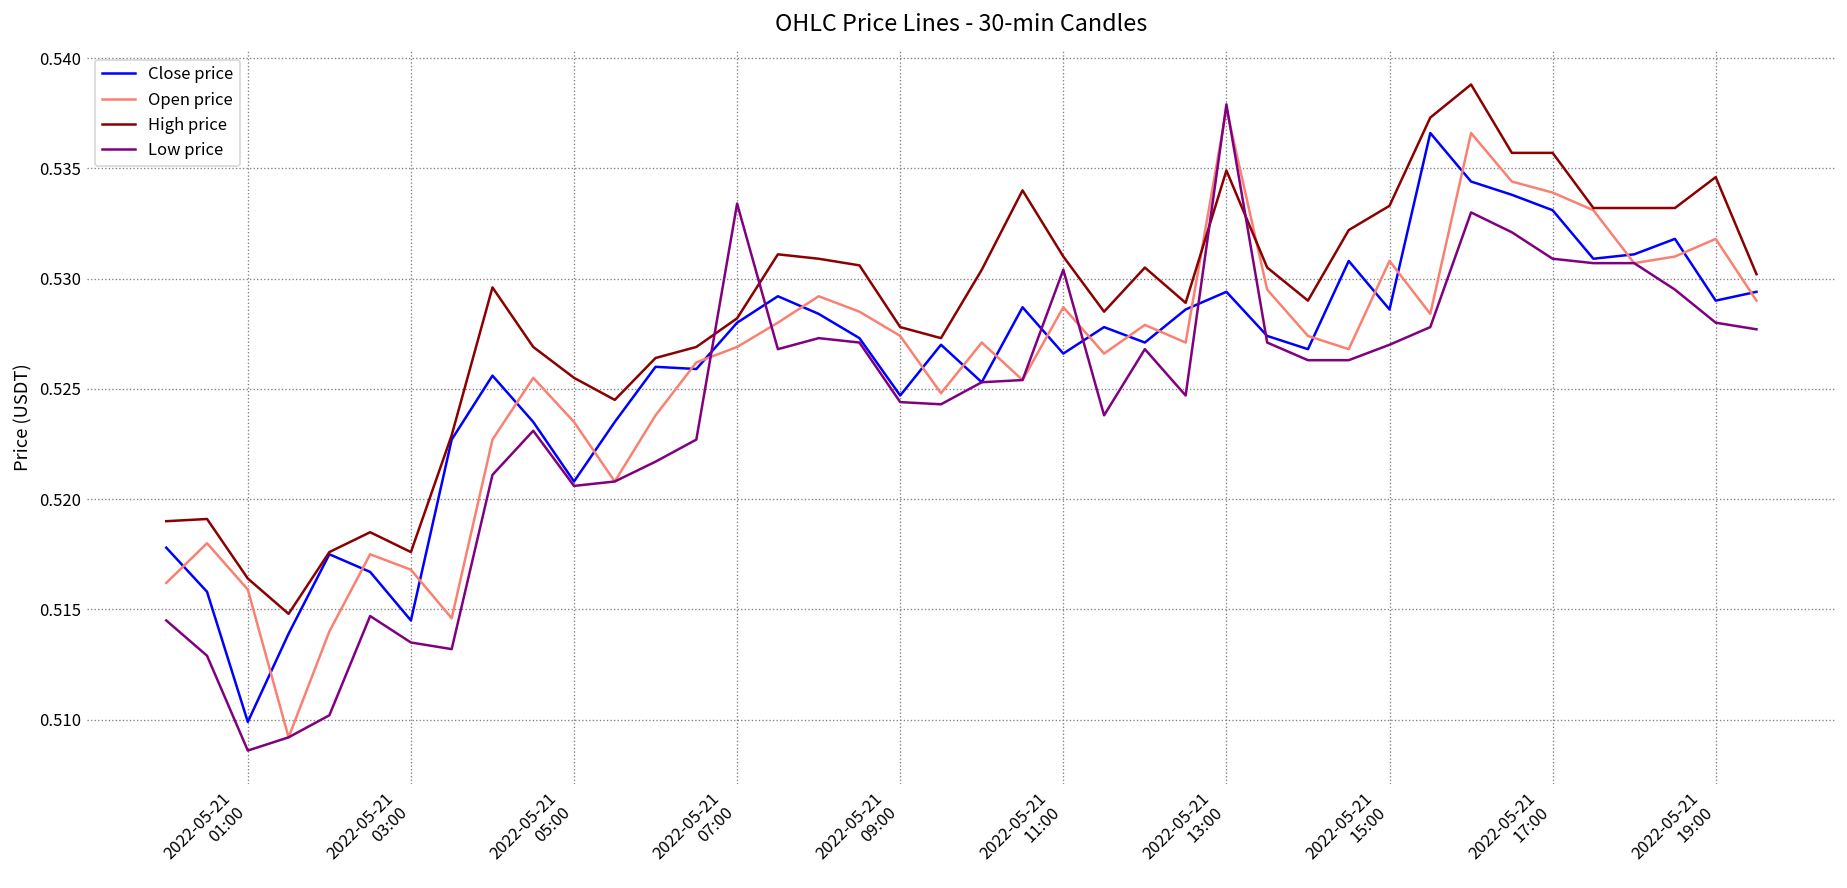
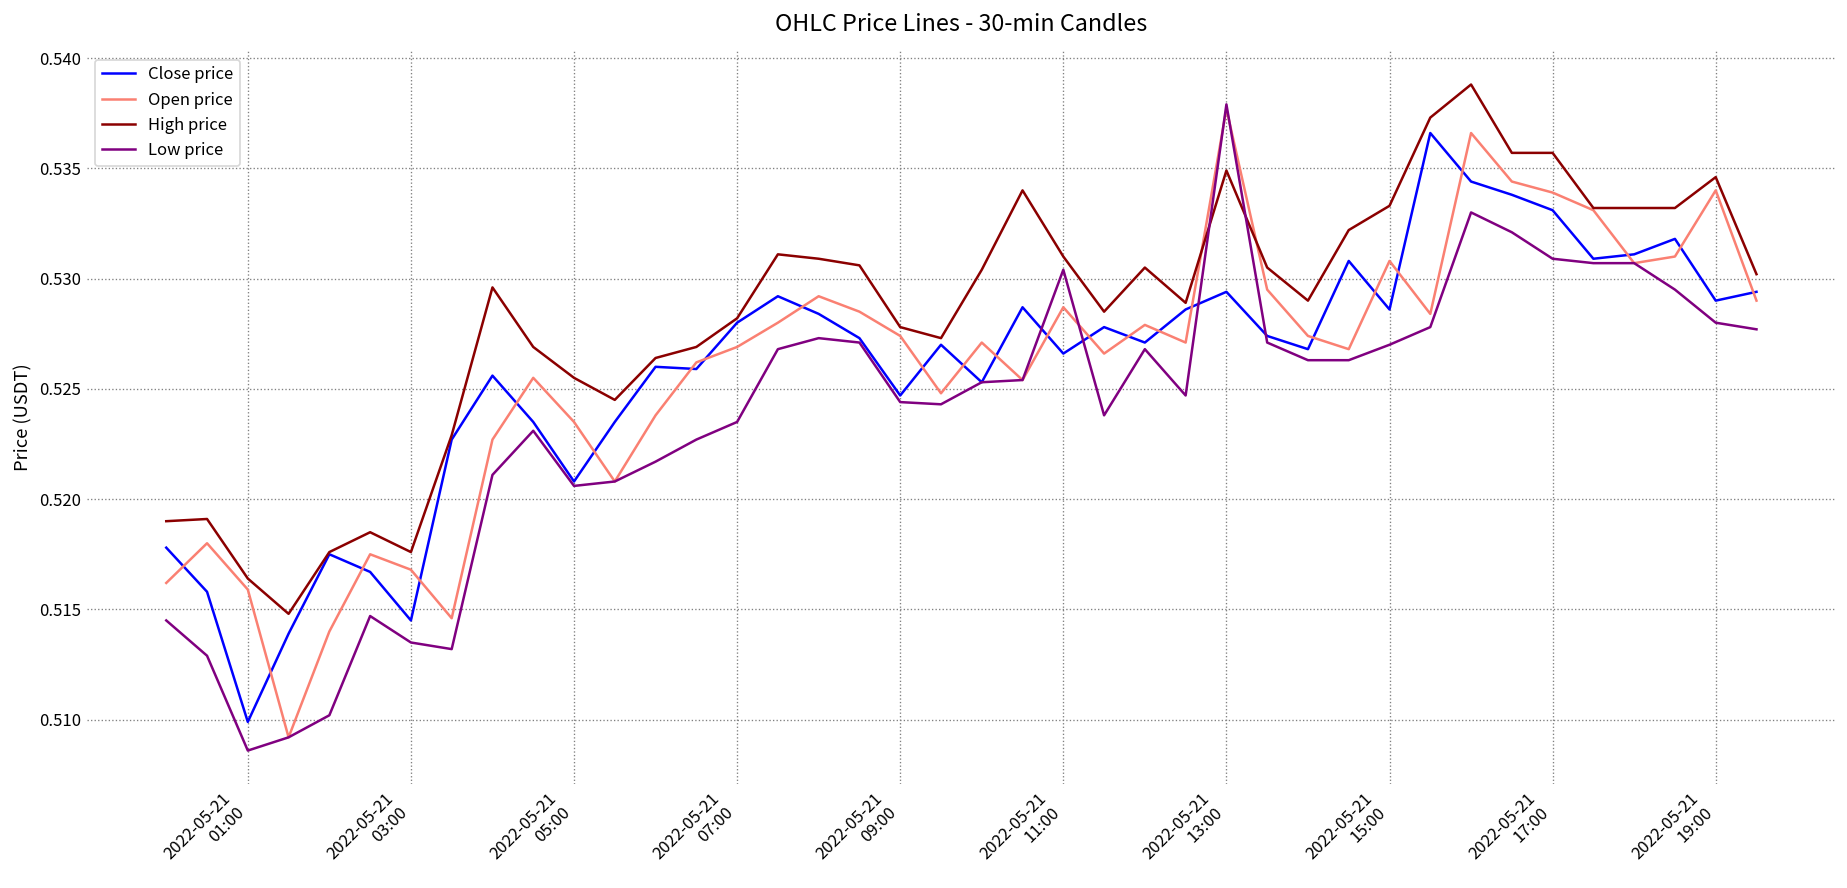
Low price, 2022-05-21 07:00: 0.5334 -> 0.5235
Open price, 2022-05-21 19:00: 0.5318 -> 0.5340
